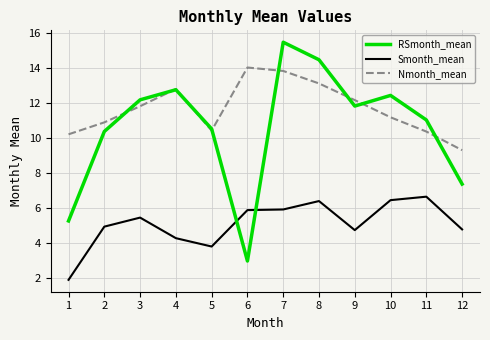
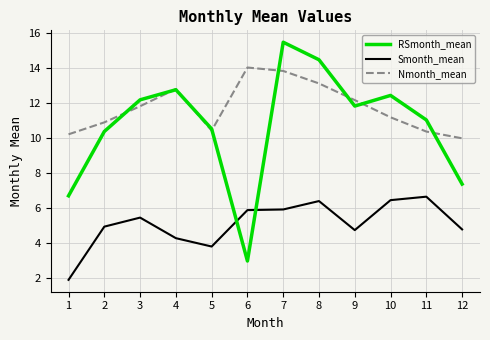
RSmonth_mean, 1: 5.3 -> 6.7
Nmonth_mean, 12: 9.3 -> 10.0
